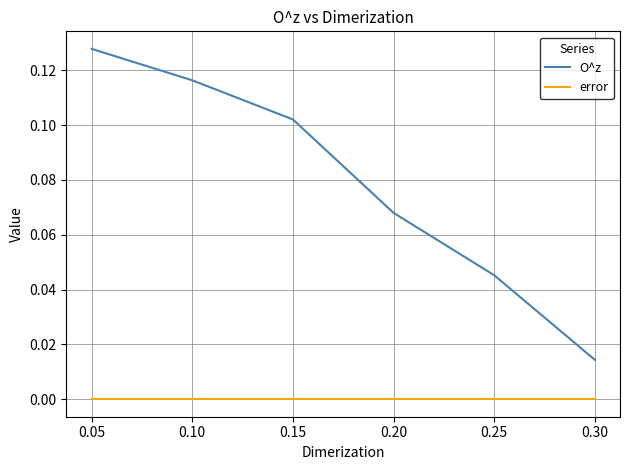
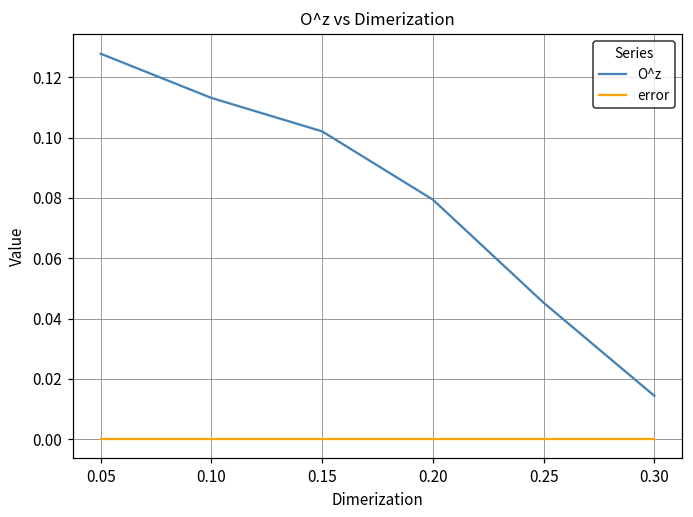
O^z, 0.10: 0.116 -> 0.113
O^z, 0.20: 0.068 -> 0.079
